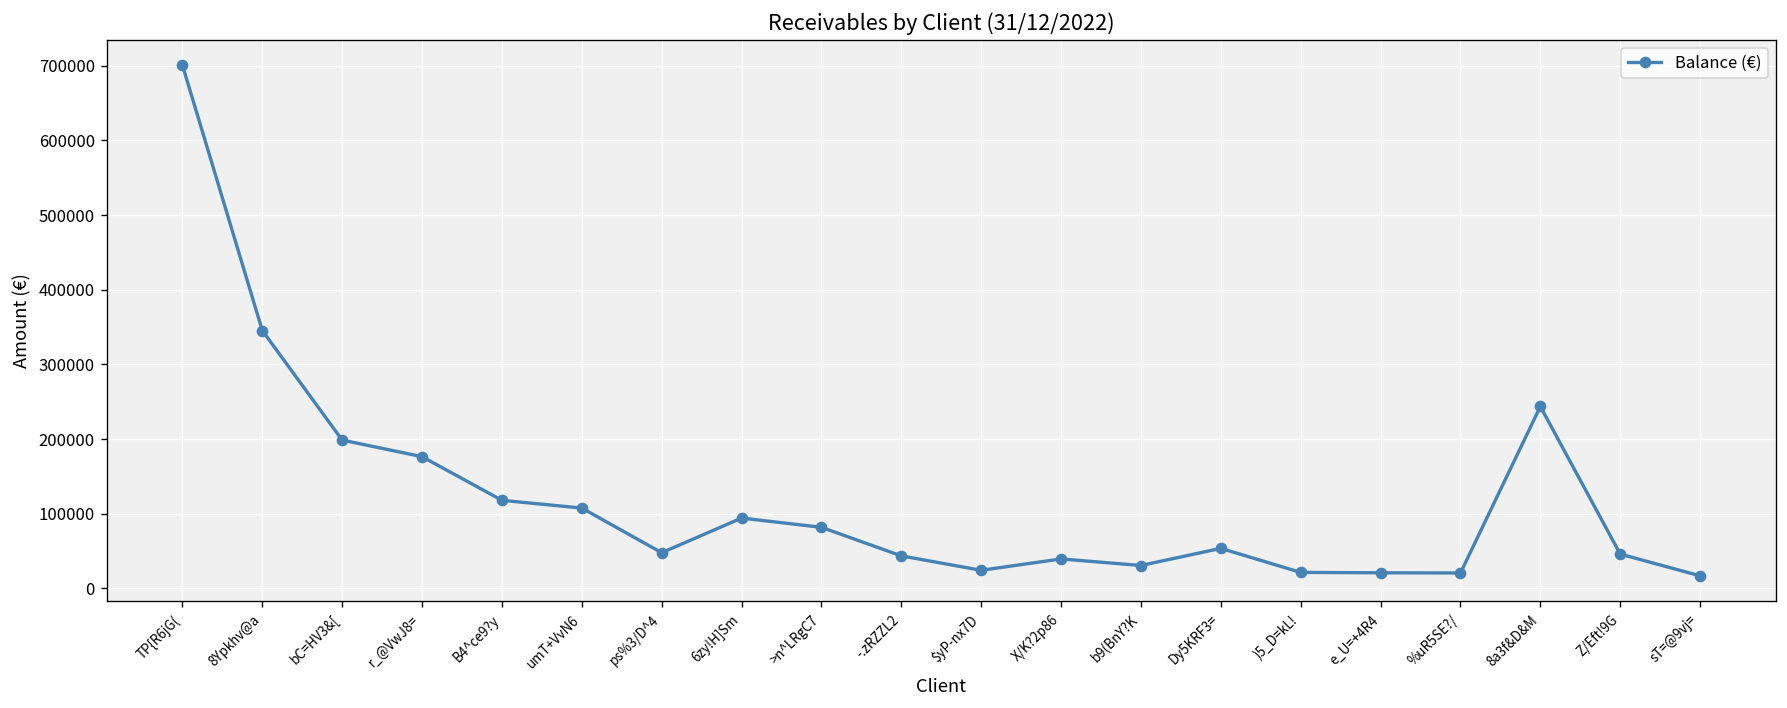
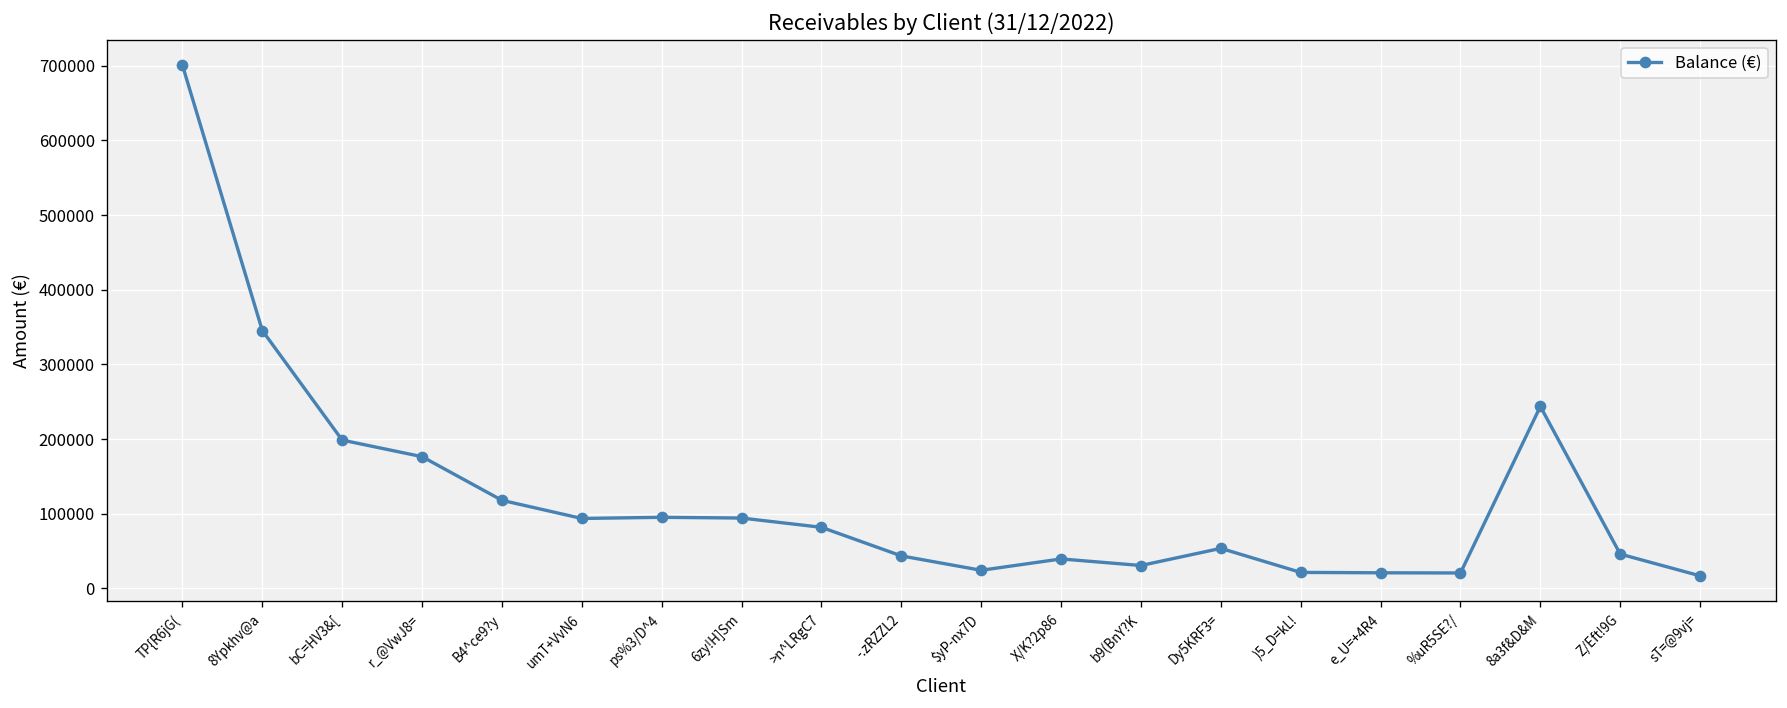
umT+VvN6: 110000 -> 90000
ps%3/D^4: 50000 -> 100000
